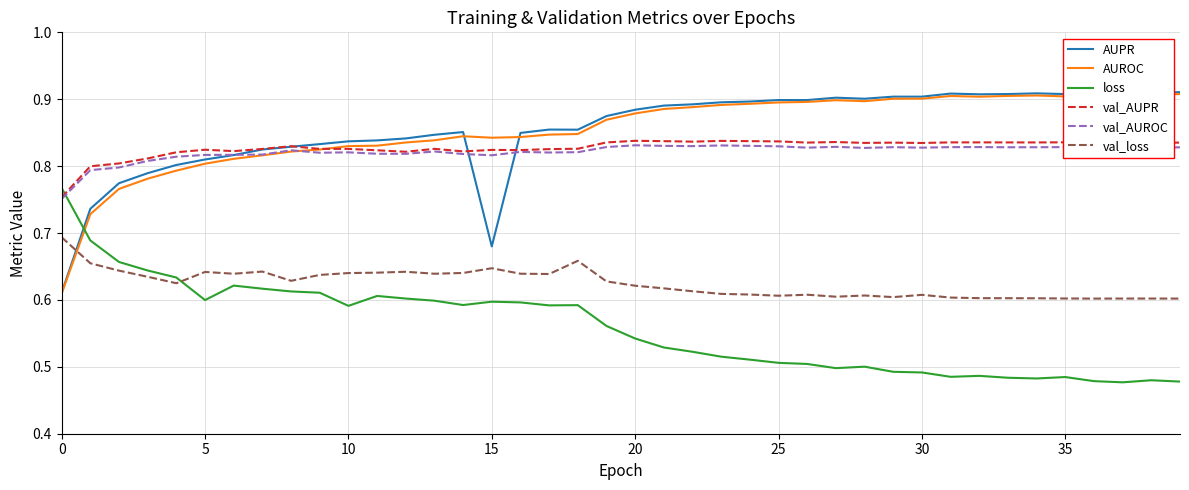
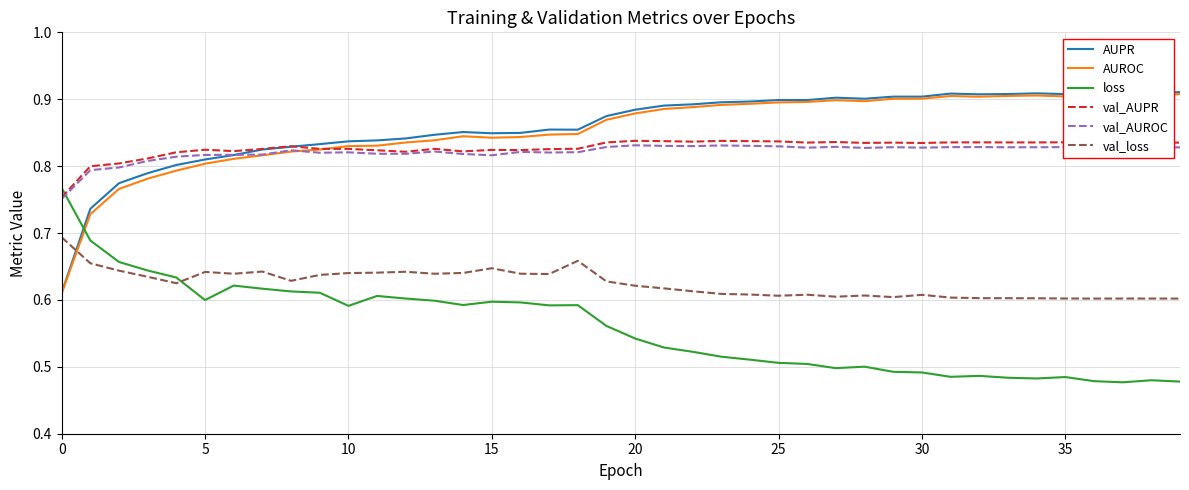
AUPR, 15: 0.68 -> 0.85
